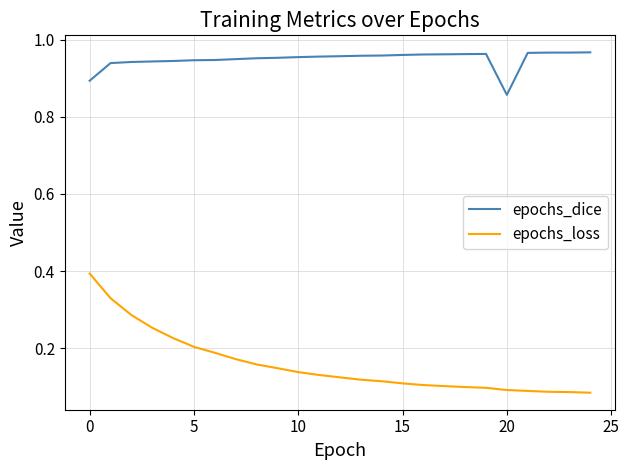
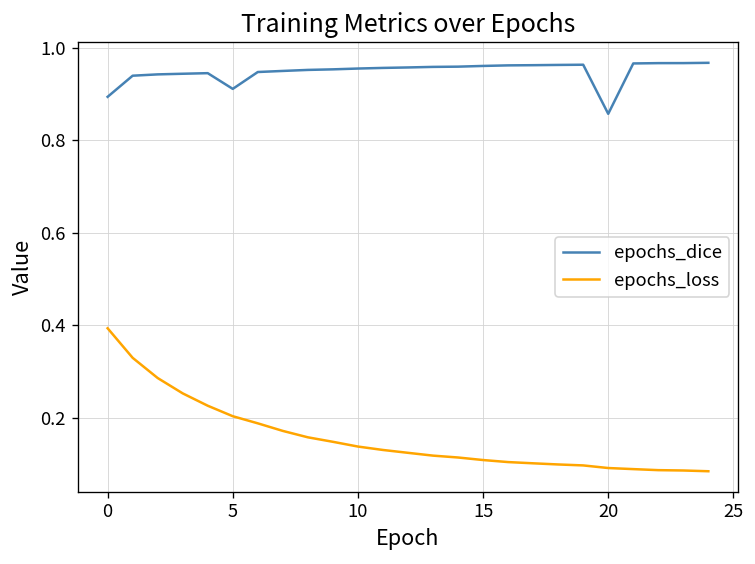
epochs_dice, 5: 0.95 -> 0.91
